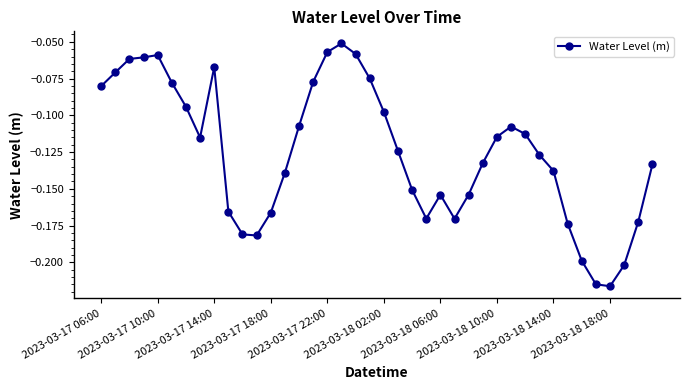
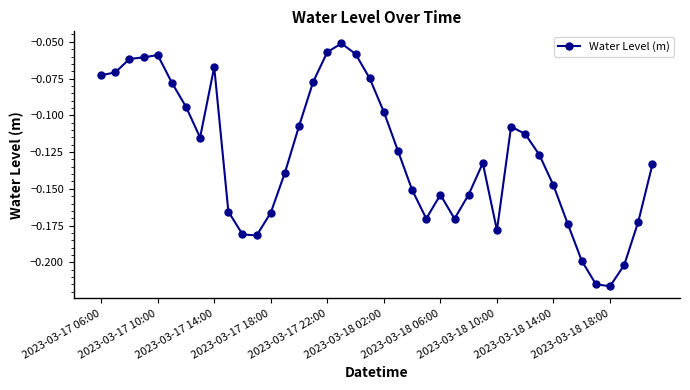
2023-03-17 06:00: -0.080 -> -0.073
2023-03-18 10:00: -0.115 -> -0.178
2023-03-18 14:00: -0.138 -> -0.148
